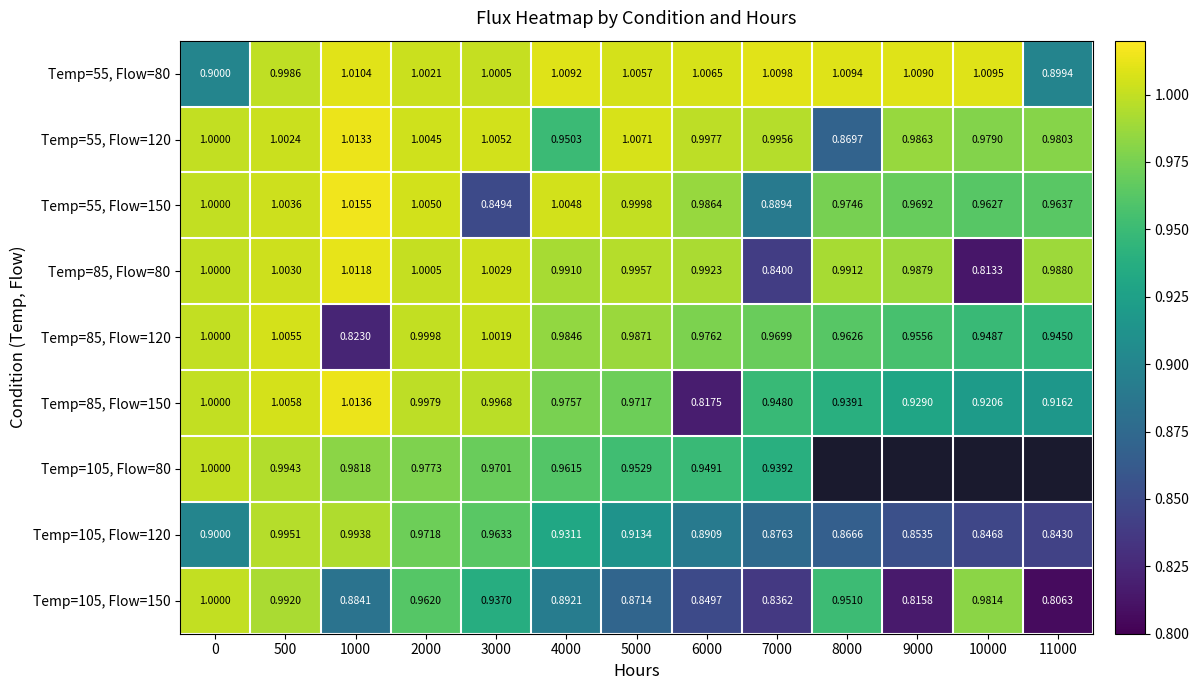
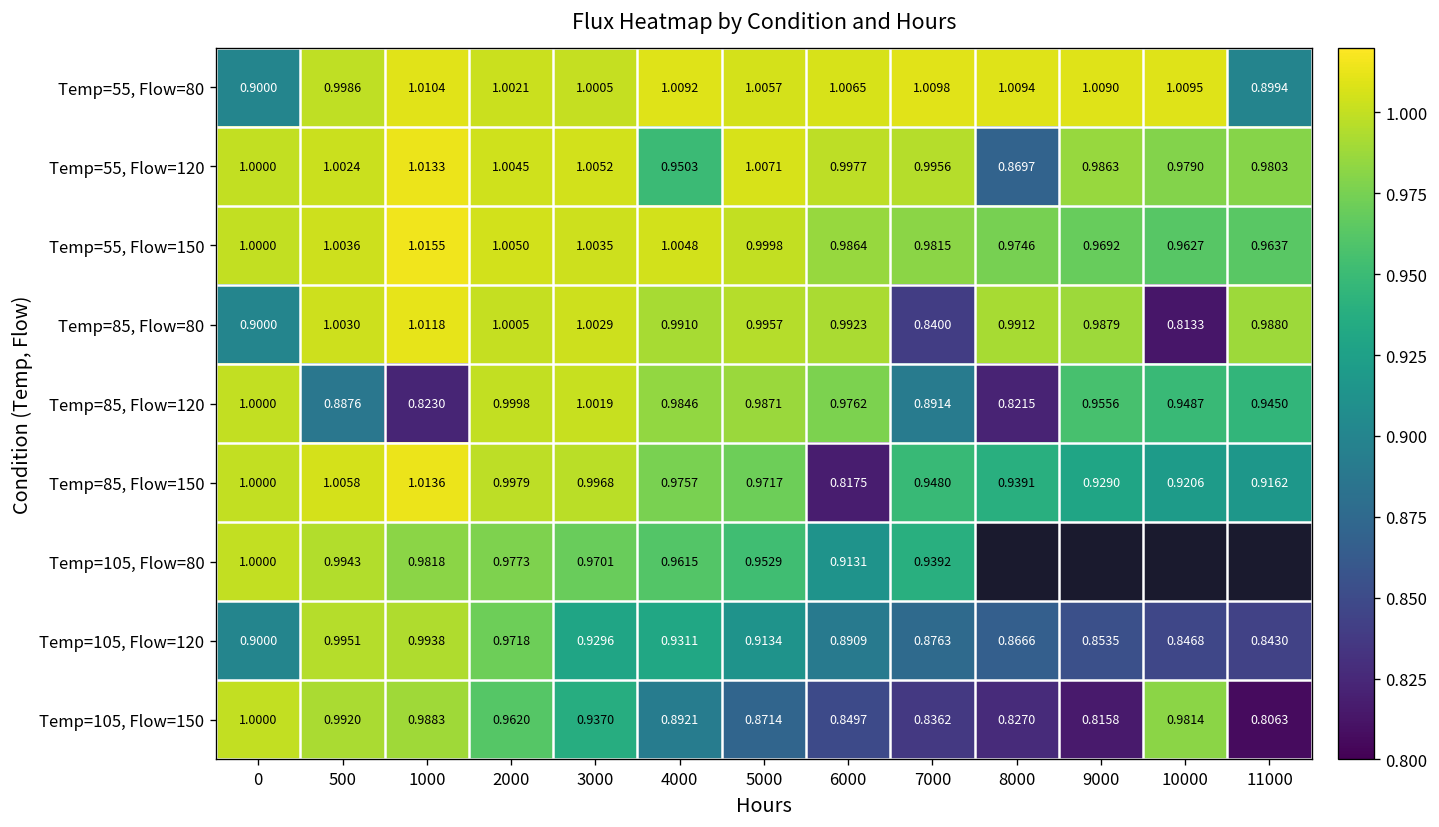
Temp=55, Flow=150, 3000: 0.8494 -> 1.0035
Temp=55, Flow=150, 7000: 0.8894 -> 0.9815
Temp=85, Flow=80, 0: 1.0000 -> 0.9000
Temp=85, Flow=120, 500: 1.0055 -> 0.8876
Temp=85, Flow=120, 7000: 0.9699 -> 0.8914
Temp=85, Flow=120, 8000: 0.9626 -> 0.8215
Temp=105, Flow=80, 6000: 0.9491 -> 0.9131
Temp=105, Flow=120, 3000: 0.9633 -> 0.9296
Temp=105, Flow=150, 1000: 0.8841 -> 0.9883
Temp=105, Flow=150, 8000: 0.9510 -> 0.8270
